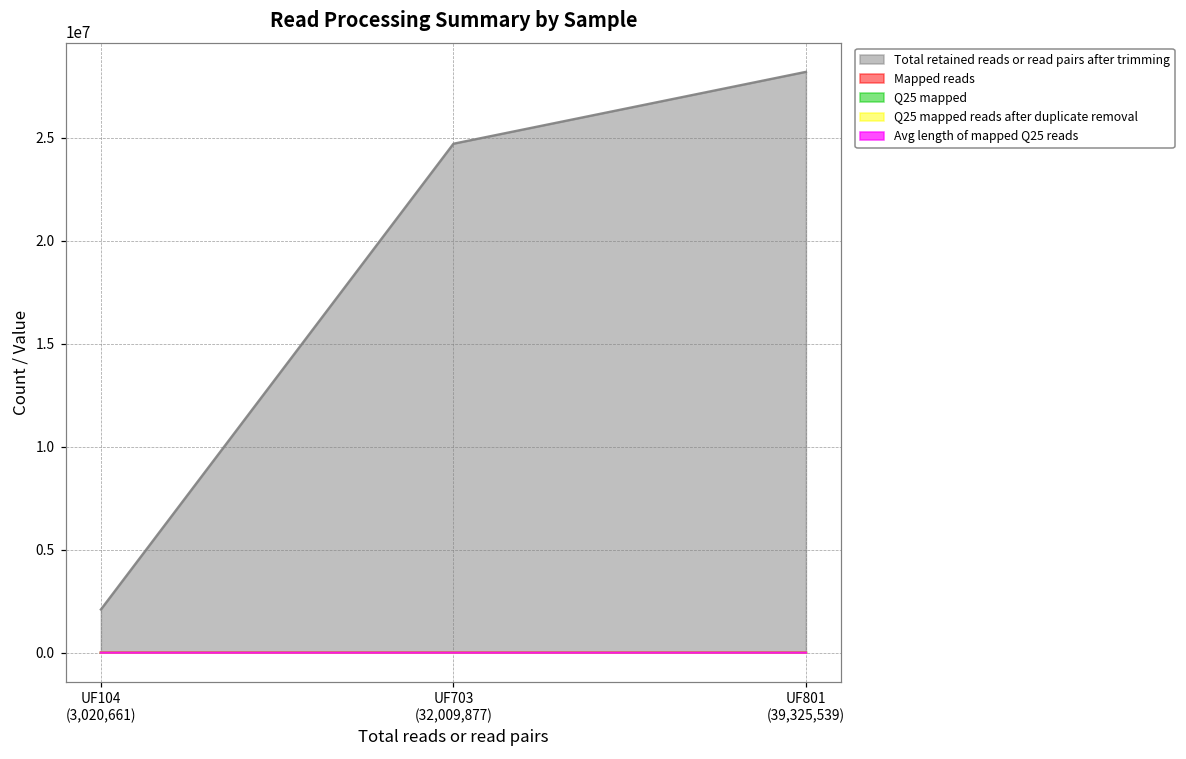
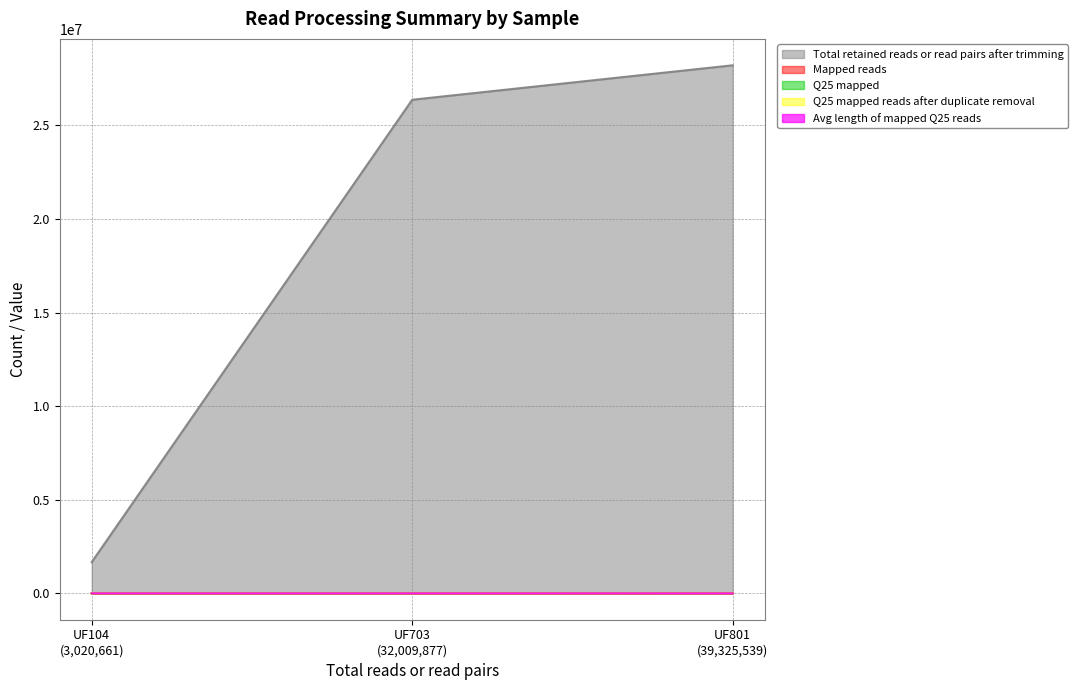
Total retained reads or read pairs after trimming, UF104 (3,020,661): 2100000 -> 1700000
Total retained reads or read pairs after trimming, UF703 (32,009,877): 24700000 -> 26400000
